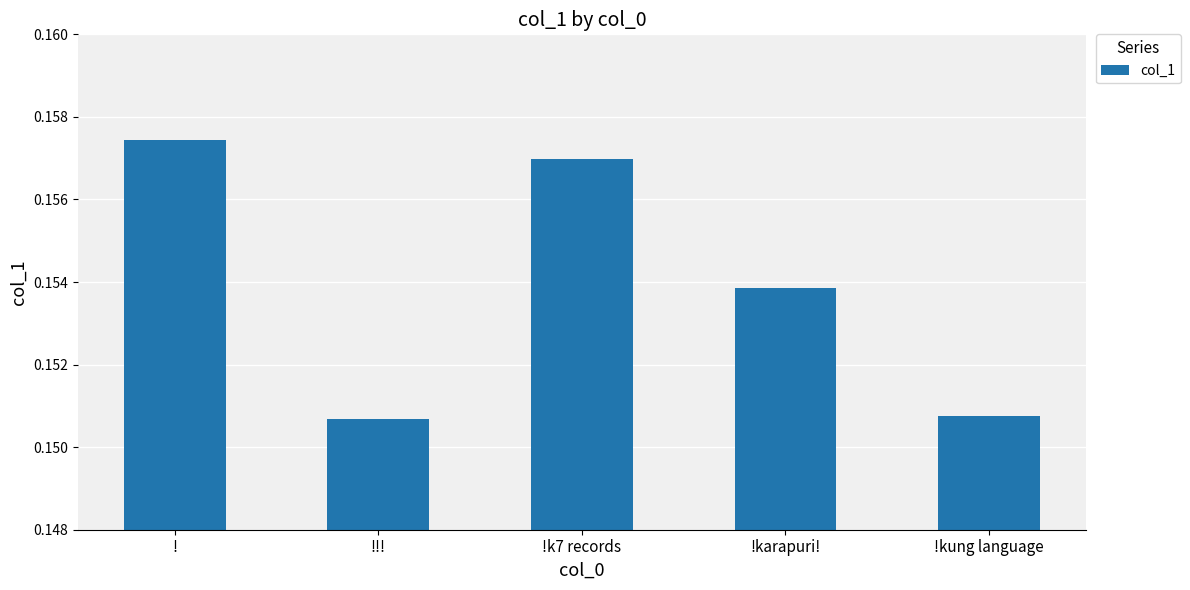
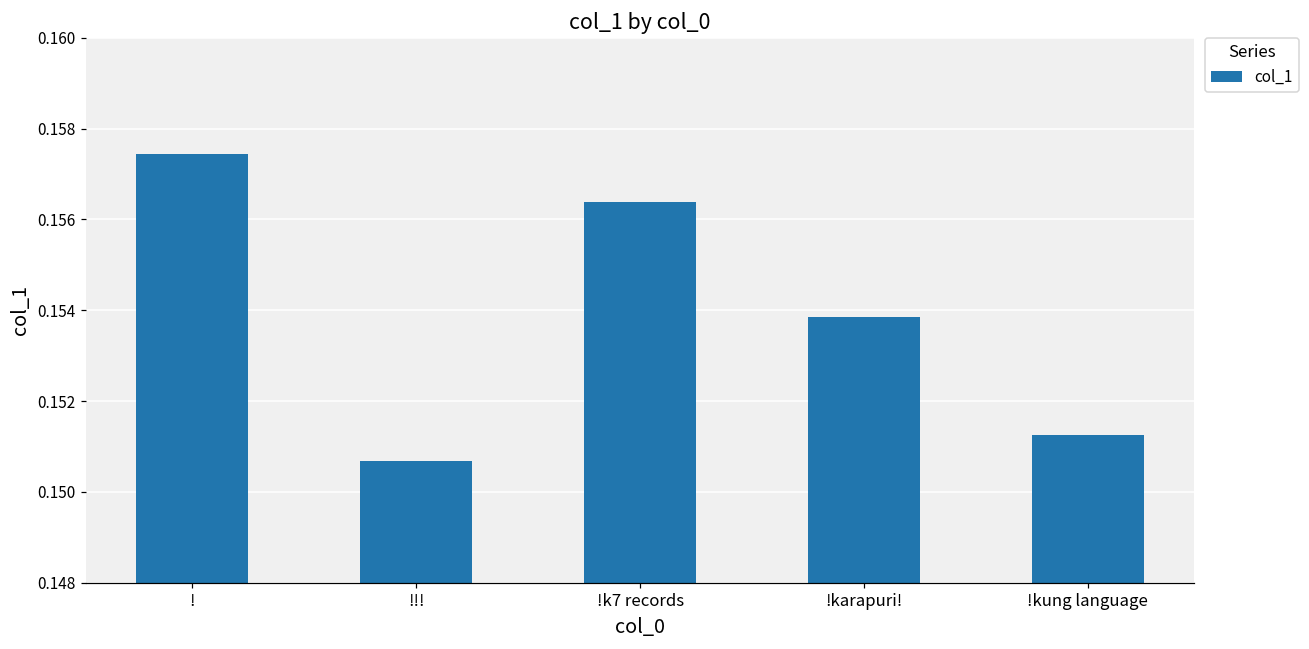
!k7 records: 0.1570 -> 0.1564
!kung language: 0.1508 -> 0.1513
